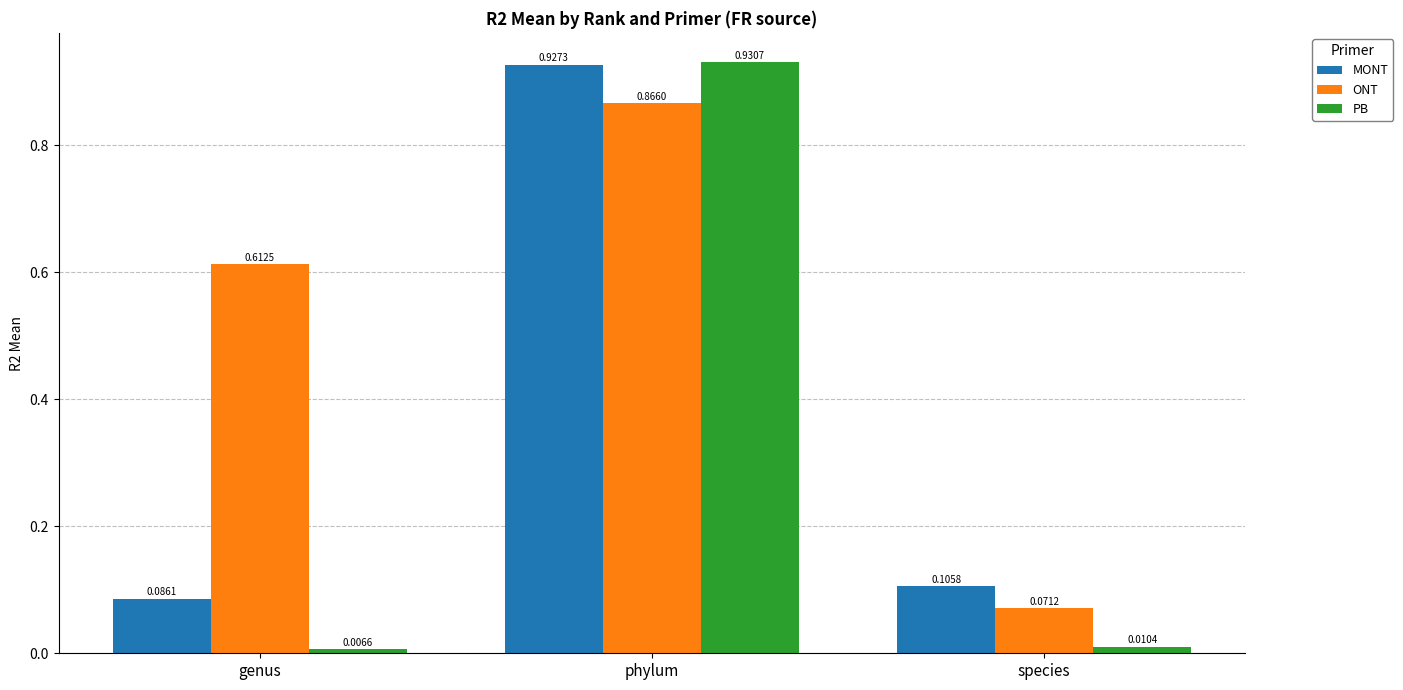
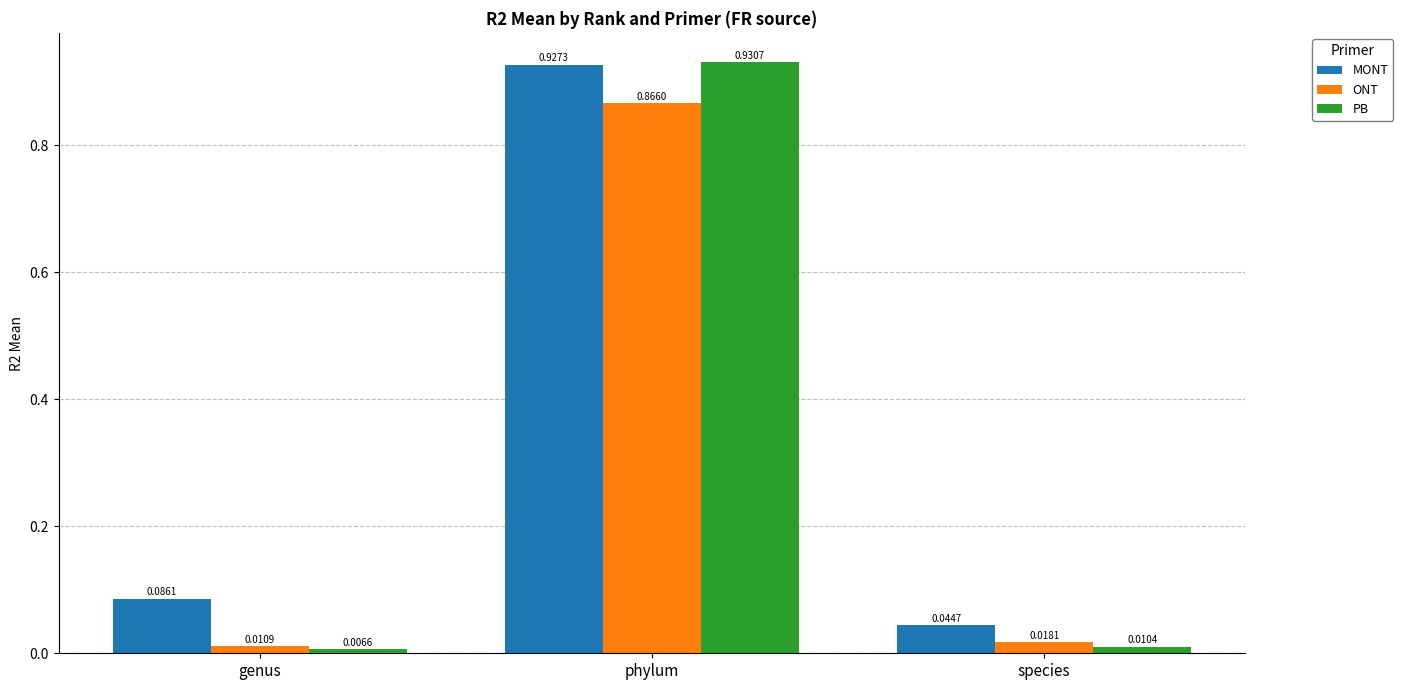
ONT, genus: 0.6125 -> 0.0109
MONT, species: 0.1058 -> 0.0447
ONT, species: 0.0712 -> 0.0181
